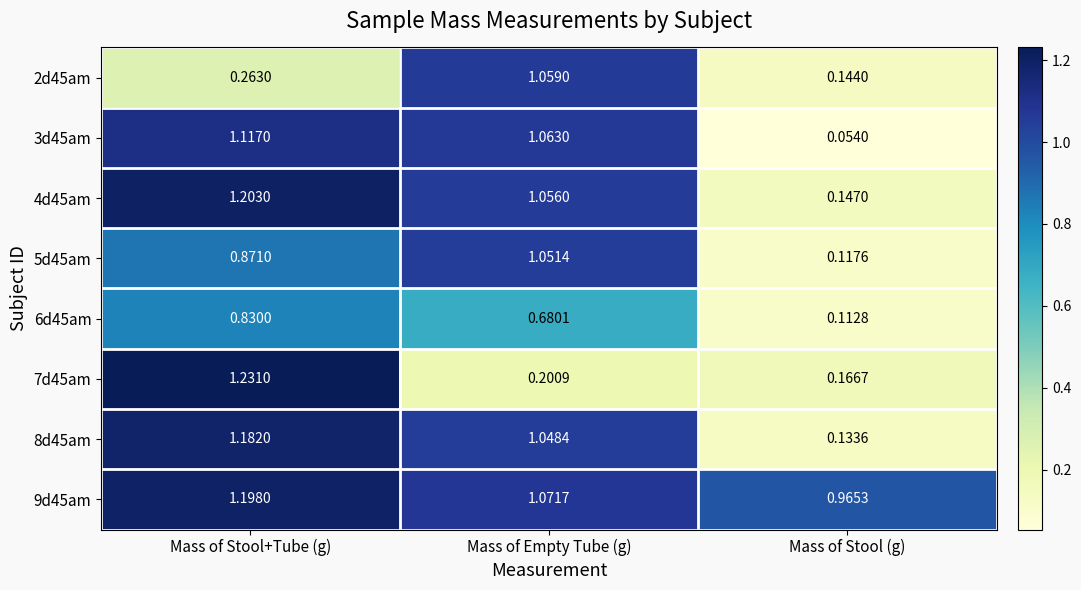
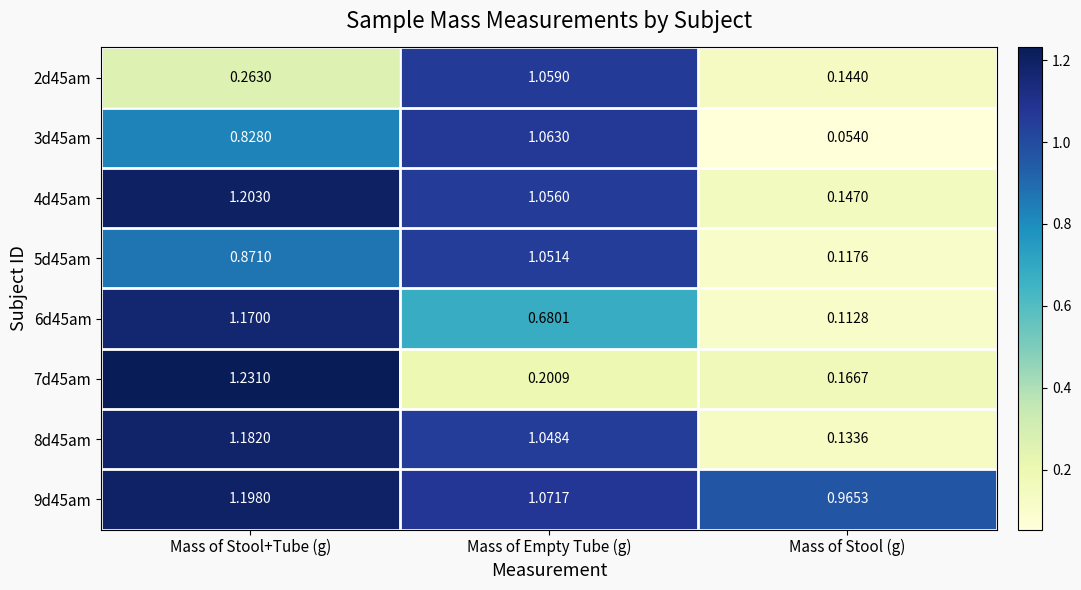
3d45am, Mass of Stool+Tube (g): 1.1170 -> 0.8280
6d45am, Mass of Stool+Tube (g): 0.8300 -> 1.1700
